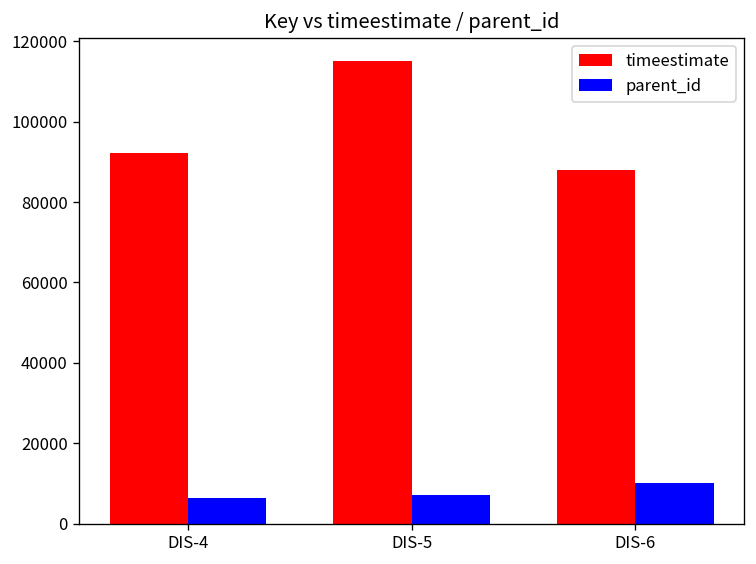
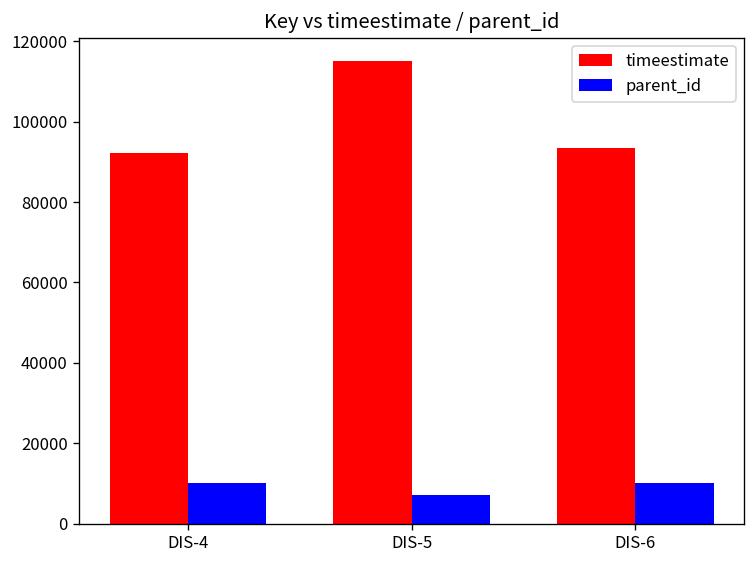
parent_id, DIS-4: 6000 -> 10000
timeestimate, DIS-6: 88000 -> 94000
